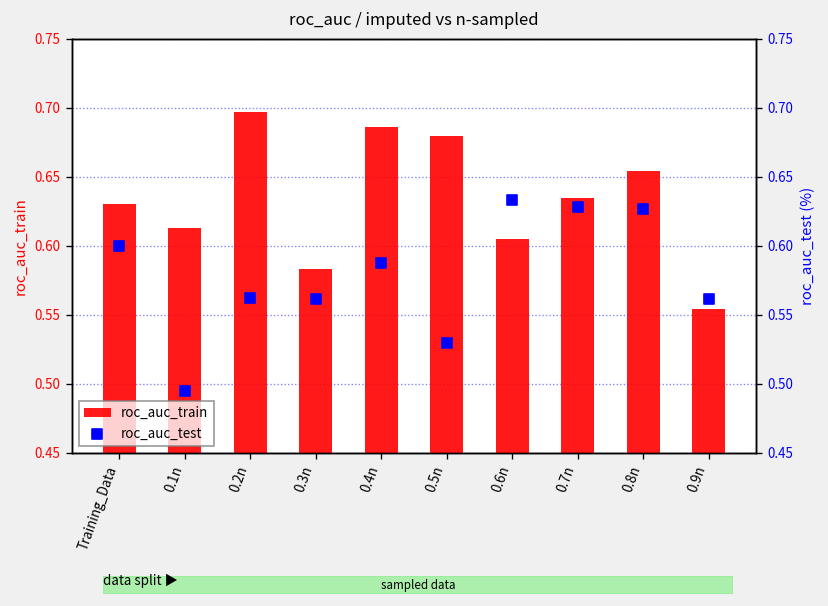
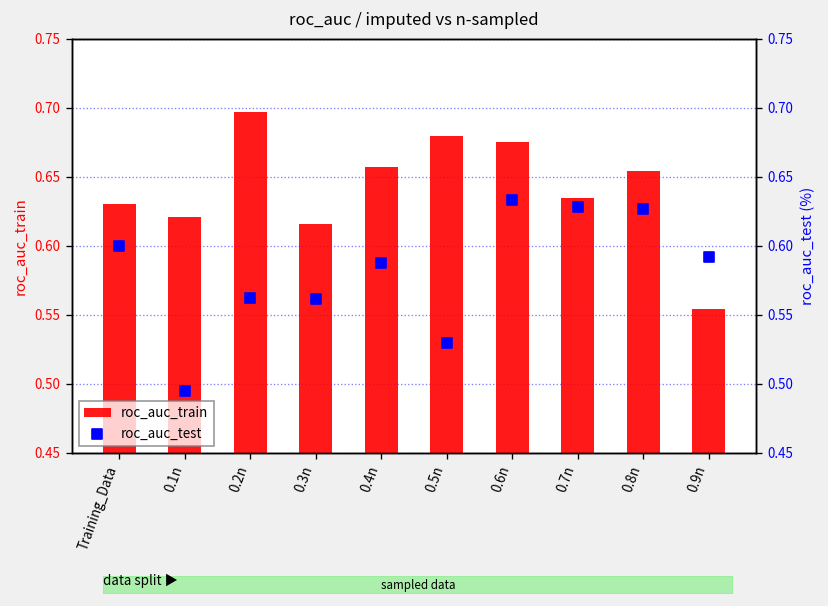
roc_auc_train, 0.1n: 0.613 -> 0.621
roc_auc_train, 0.3n: 0.583 -> 0.616
roc_auc_train, 0.4n: 0.686 -> 0.657
roc_auc_train, 0.6n: 0.605 -> 0.675
roc_auc_test, 0.9n: 0.561 -> 0.592
